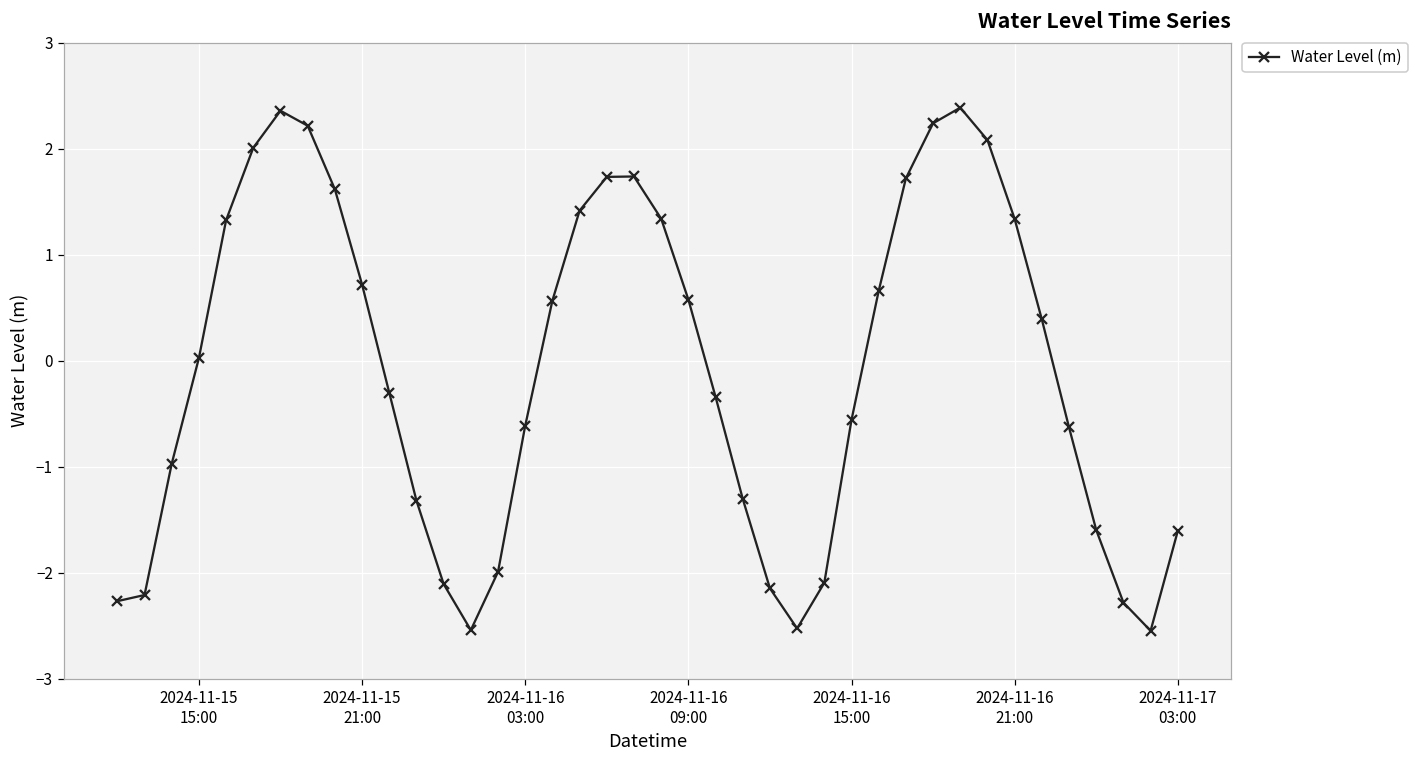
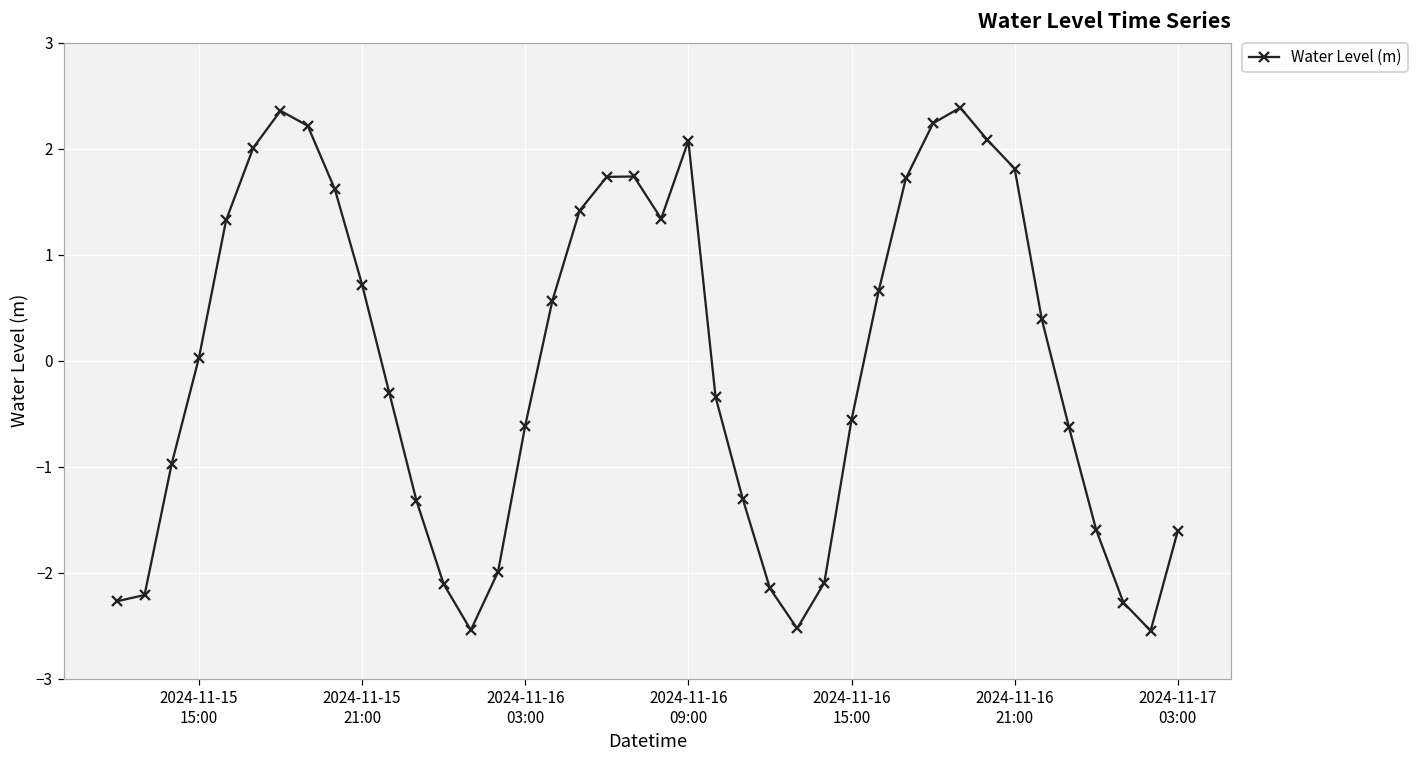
2024-11-16 09:00: 0.6 -> 2.1
2024-11-16 21:00: 1.3 -> 1.8
